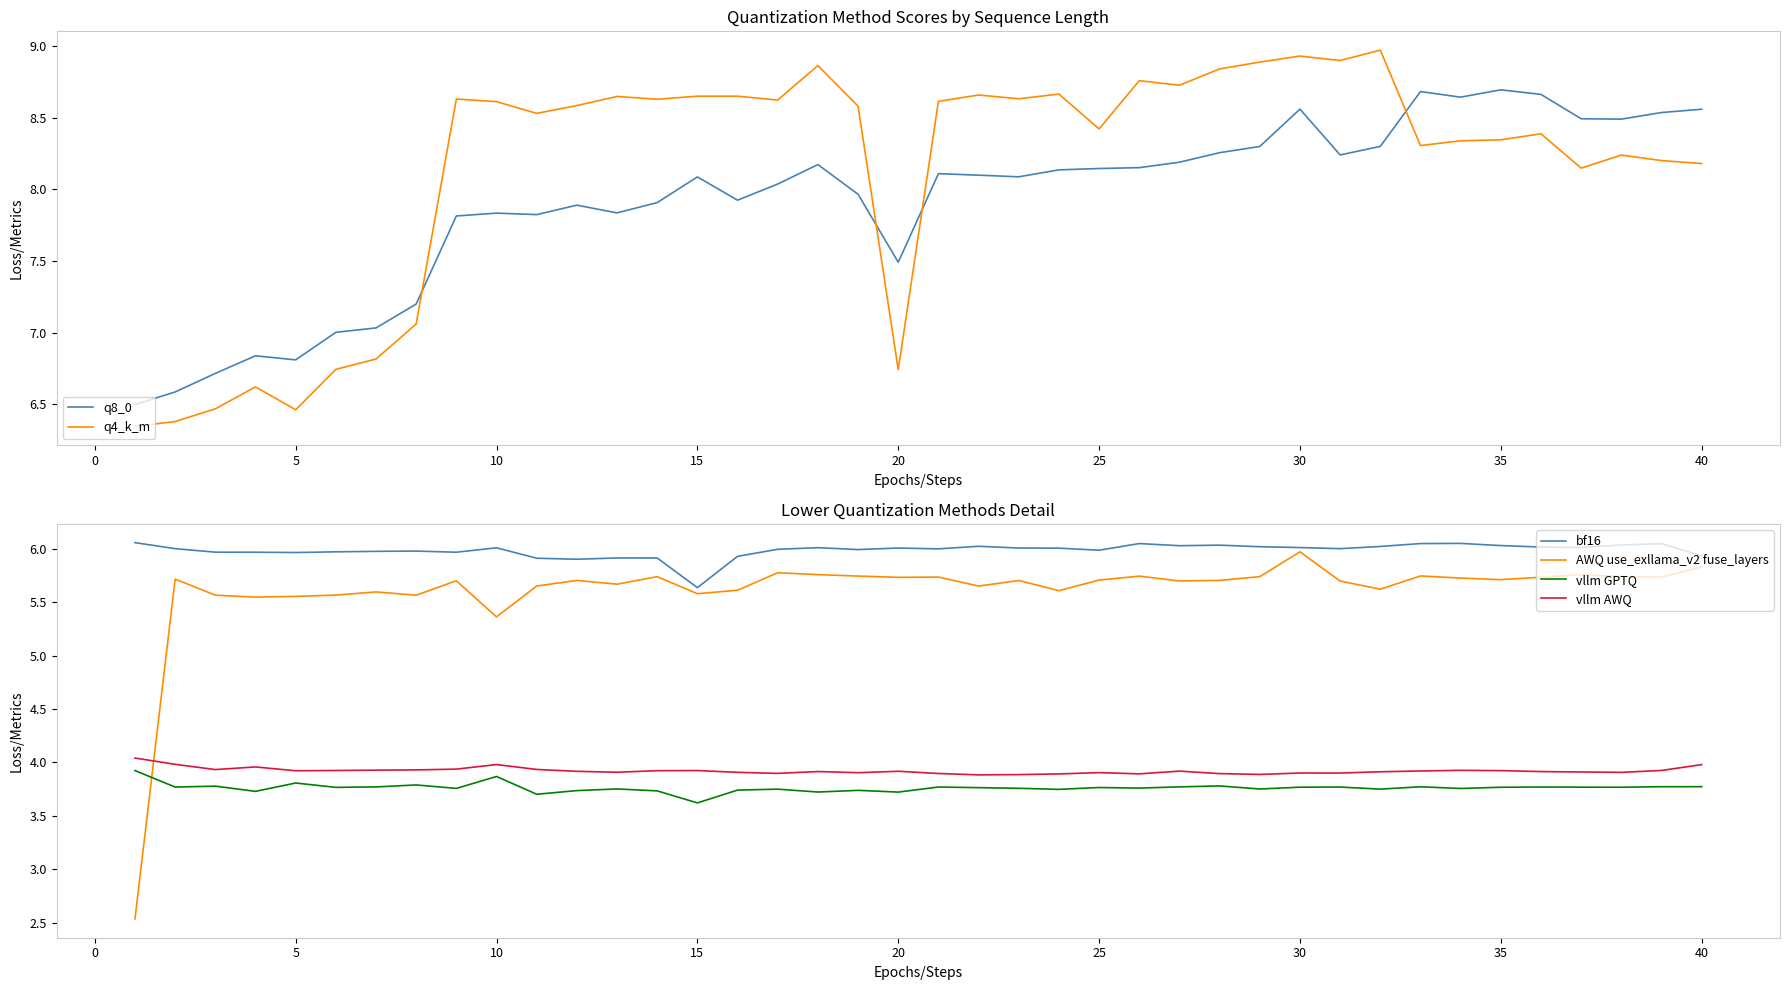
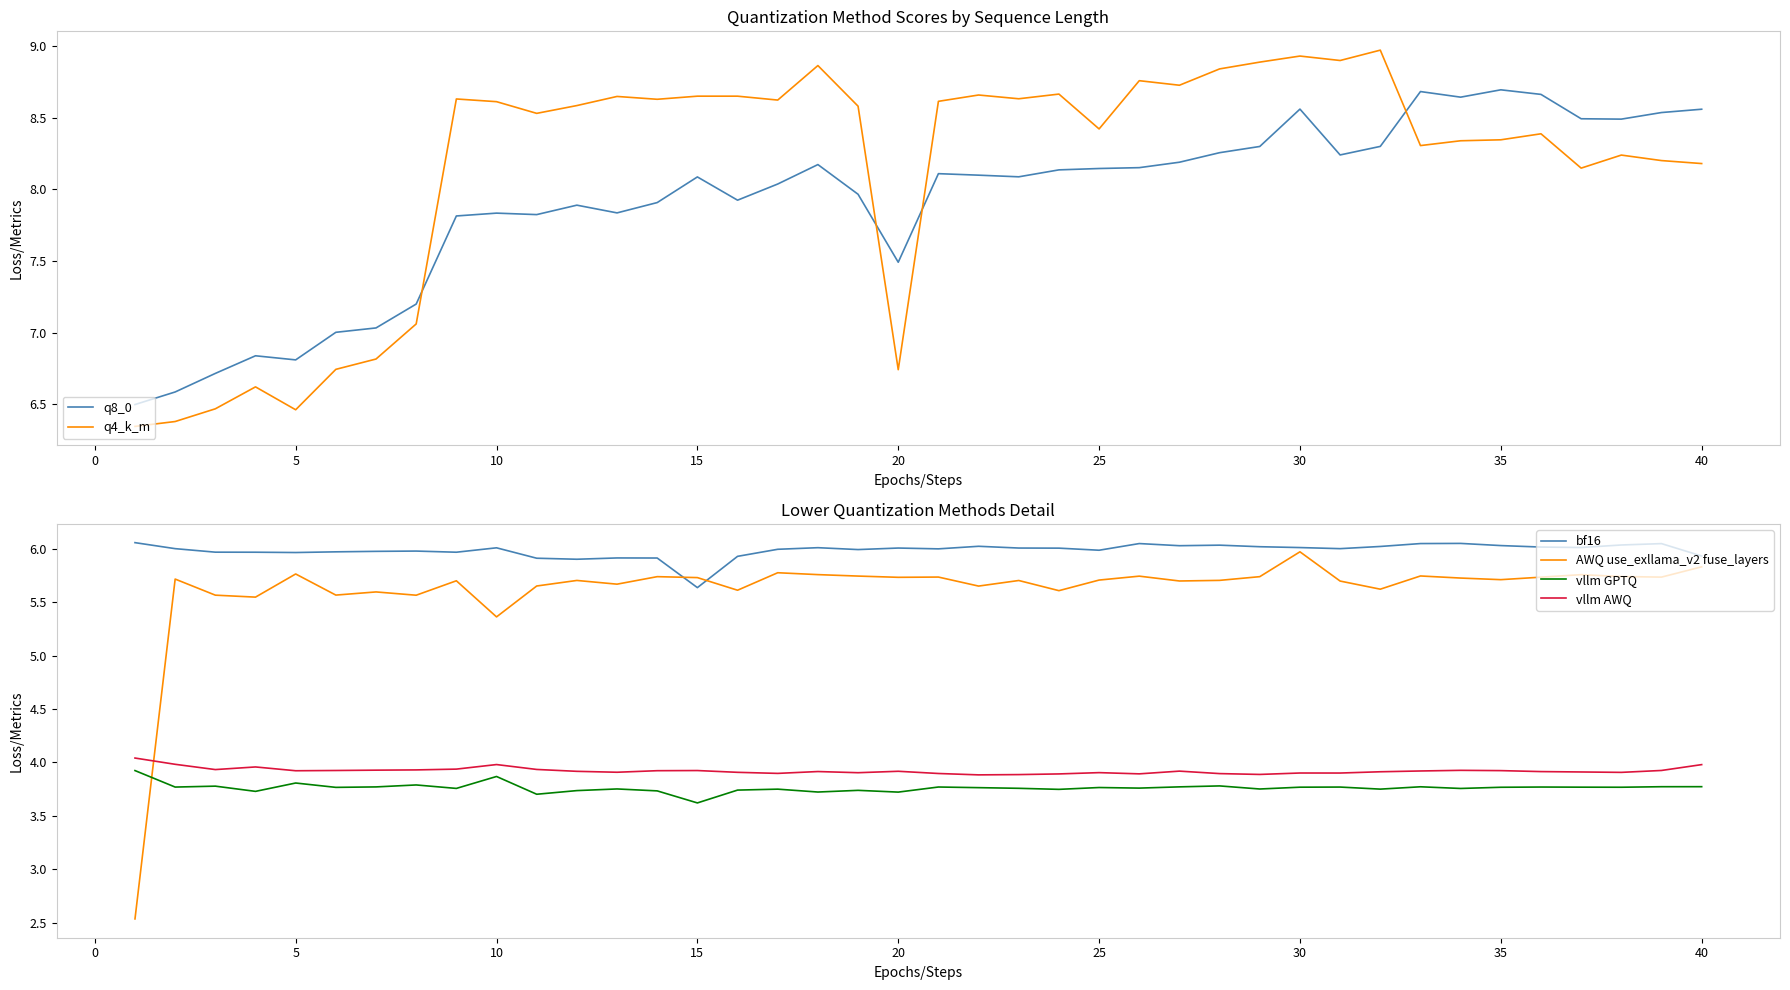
Lower Quantization Methods Detail, AWQ use_exllama_v2 fuse_layers, 5: 5.56 -> 5.77
Lower Quantization Methods Detail, AWQ use_exllama_v2 fuse_layers, 15: 5.58 -> 5.73
